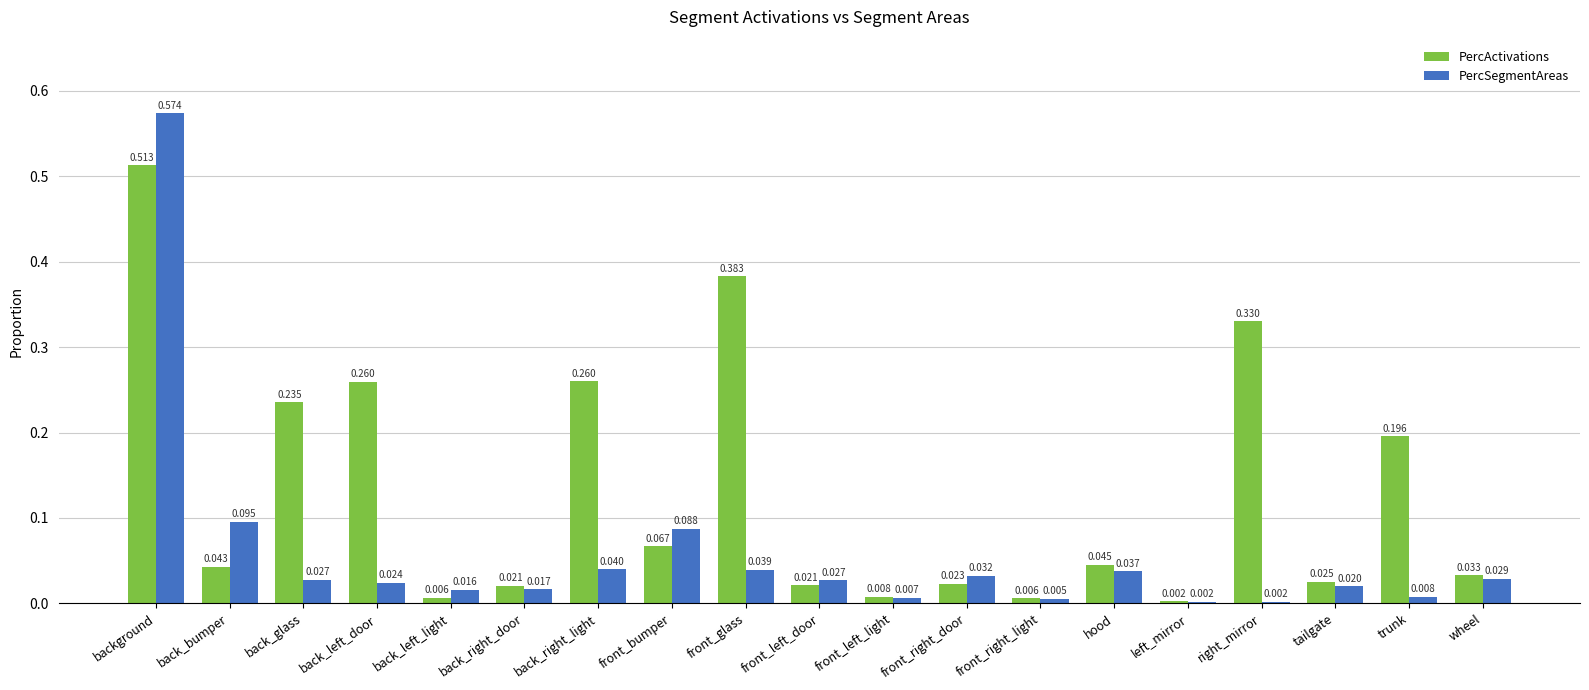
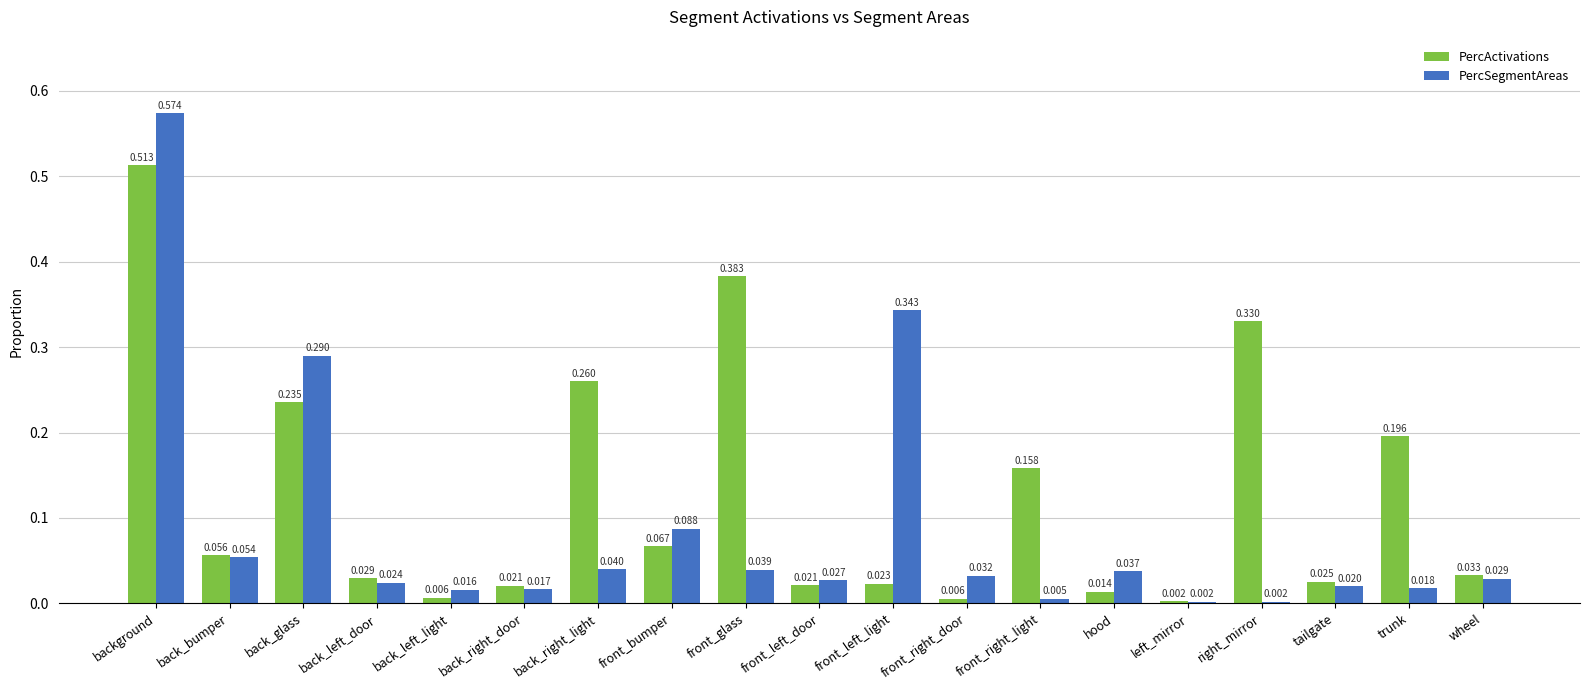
PercActivations, back_bumper: 0.043 -> 0.056
PercSegmentAreas, back_bumper: 0.095 -> 0.054
PercSegmentAreas, back_glass: 0.027 -> 0.290
PercActivations, back_left_door: 0.260 -> 0.029
PercActivations, front_left_light: 0.008 -> 0.023
PercSegmentAreas, front_left_light: 0.007 -> 0.343
PercActivations, front_right_door: 0.023 -> 0.006
PercActivations, front_right_light: 0.006 -> 0.158
PercActivations, hood: 0.045 -> 0.014
PercSegmentAreas, trunk: 0.008 -> 0.018
